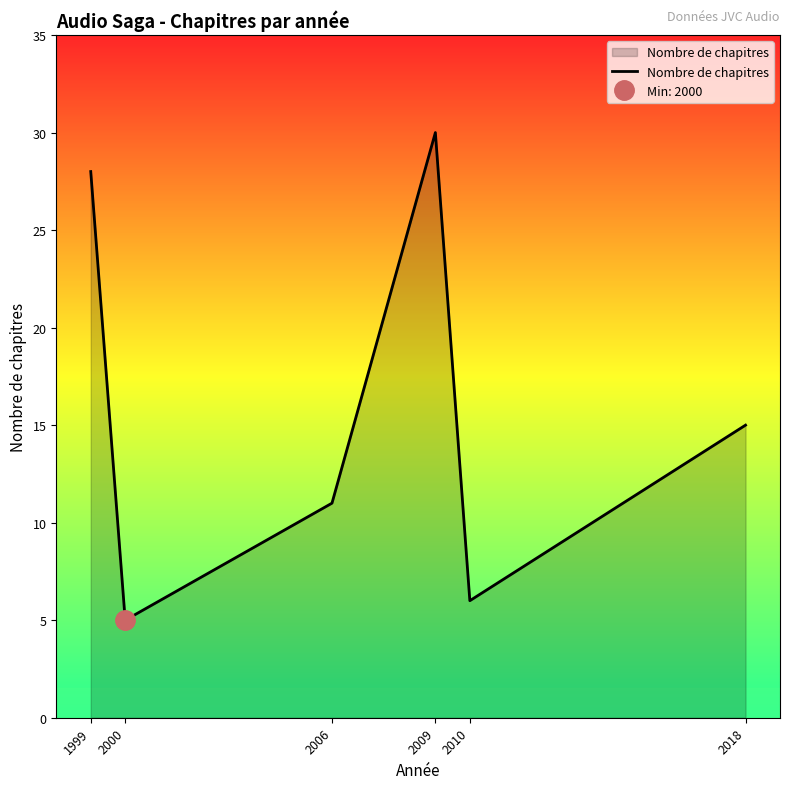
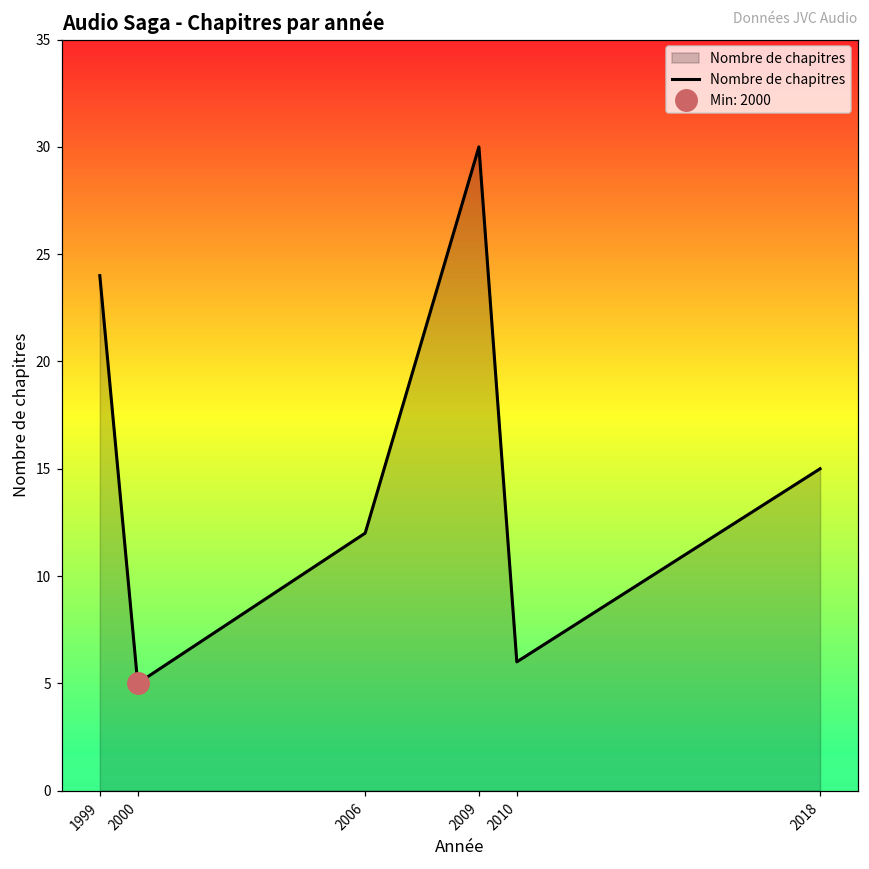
Nombre de chapitres, 1999: 28 -> 24
Nombre de chapitres, 2006: 11 -> 12
